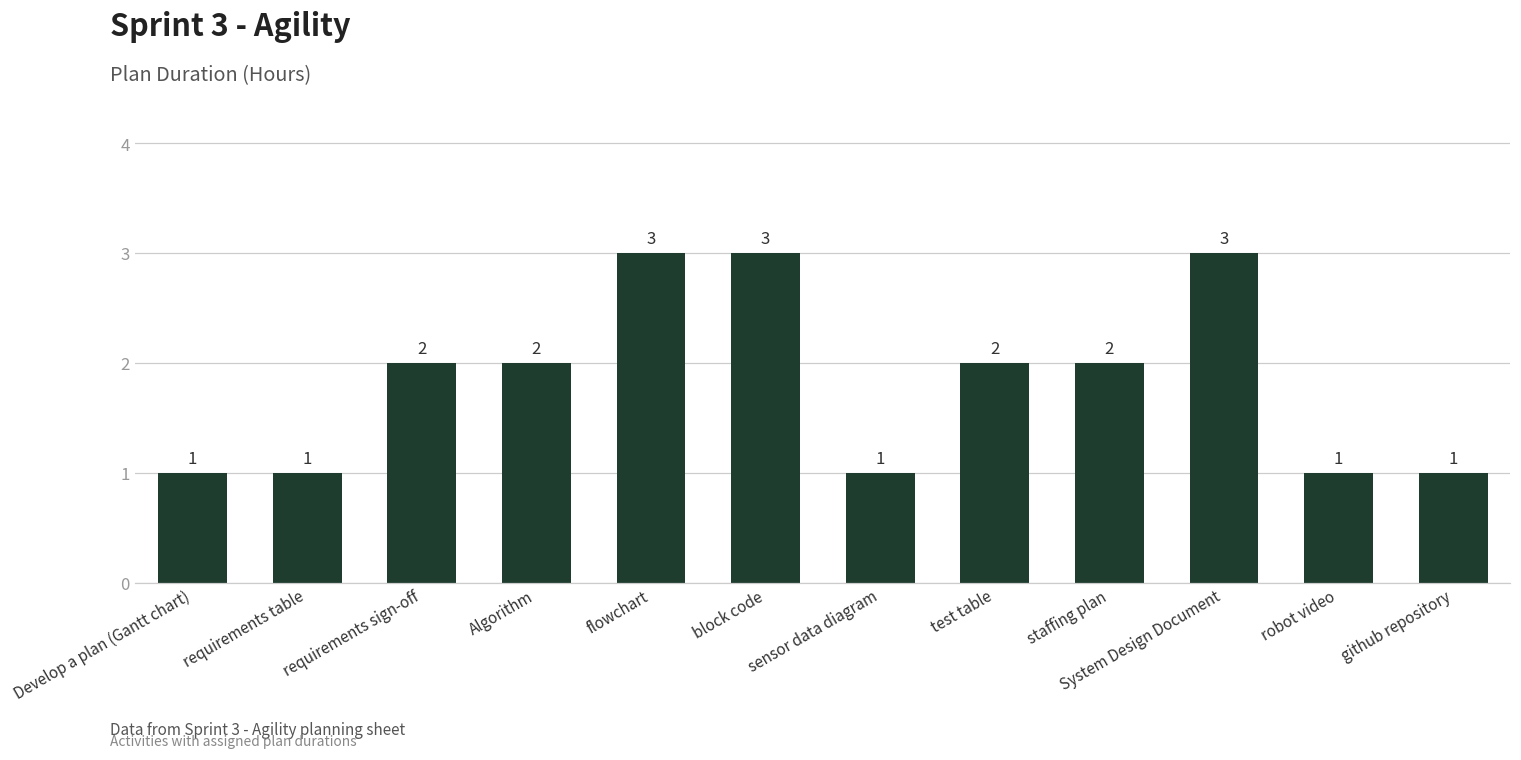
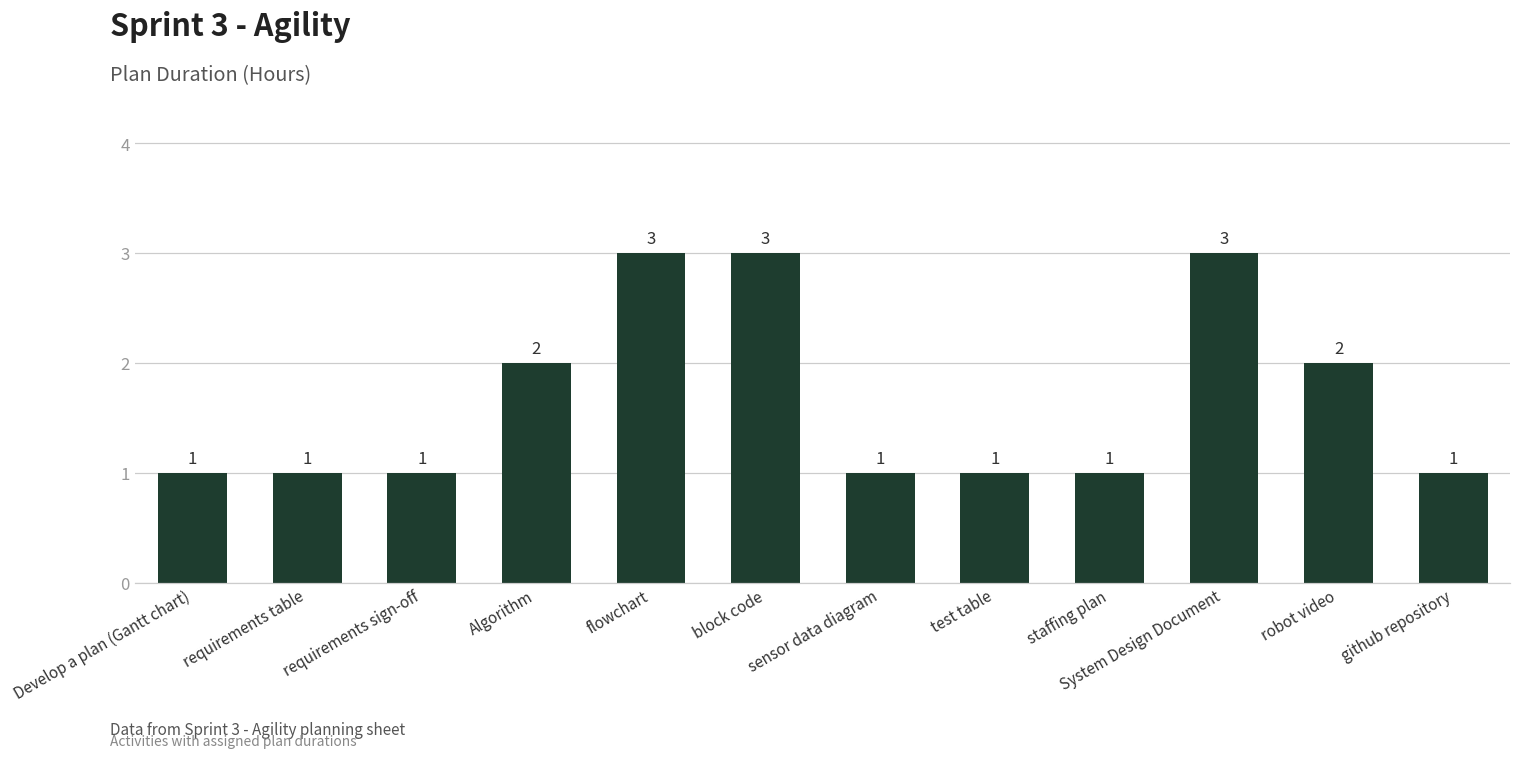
requirements sign-off: 2 -> 1
test table: 2 -> 1
staffing plan: 2 -> 1
robot video: 1 -> 2
